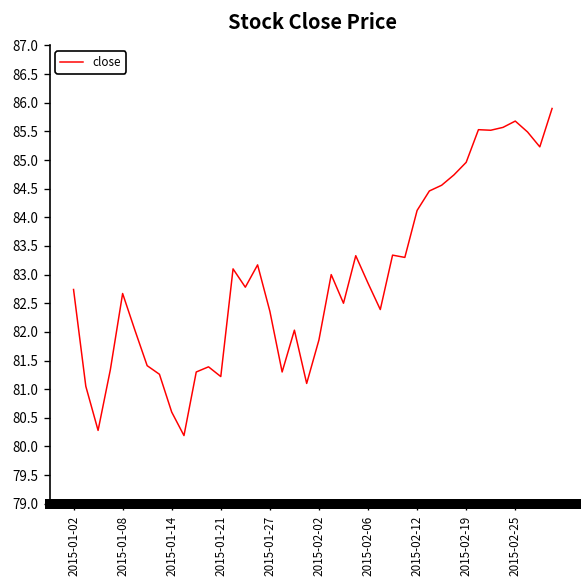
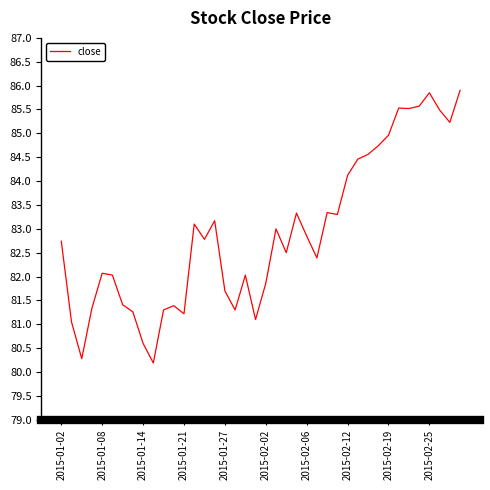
2015-01-08: 82.7 -> 82.1
2015-01-27: 82.4 -> 81.7
2015-02-25: 85.7 -> 85.9
